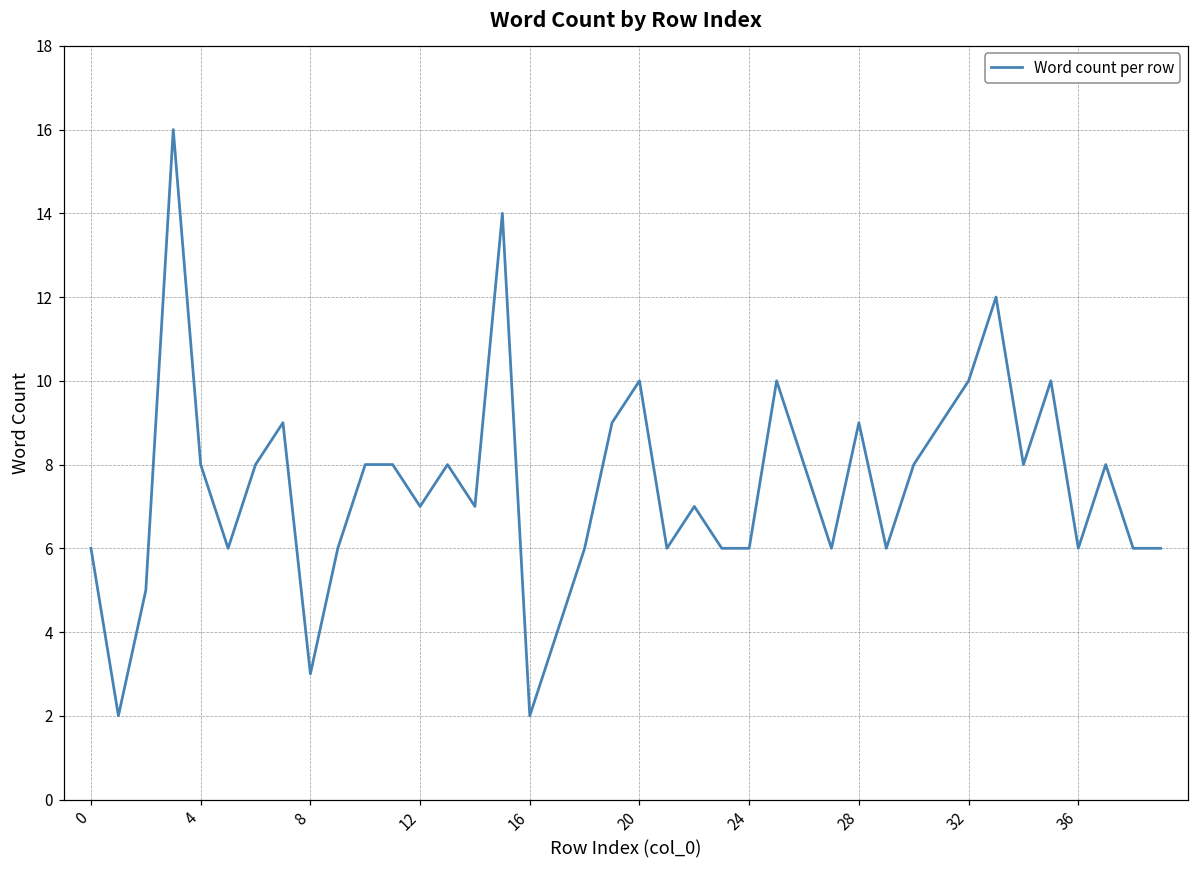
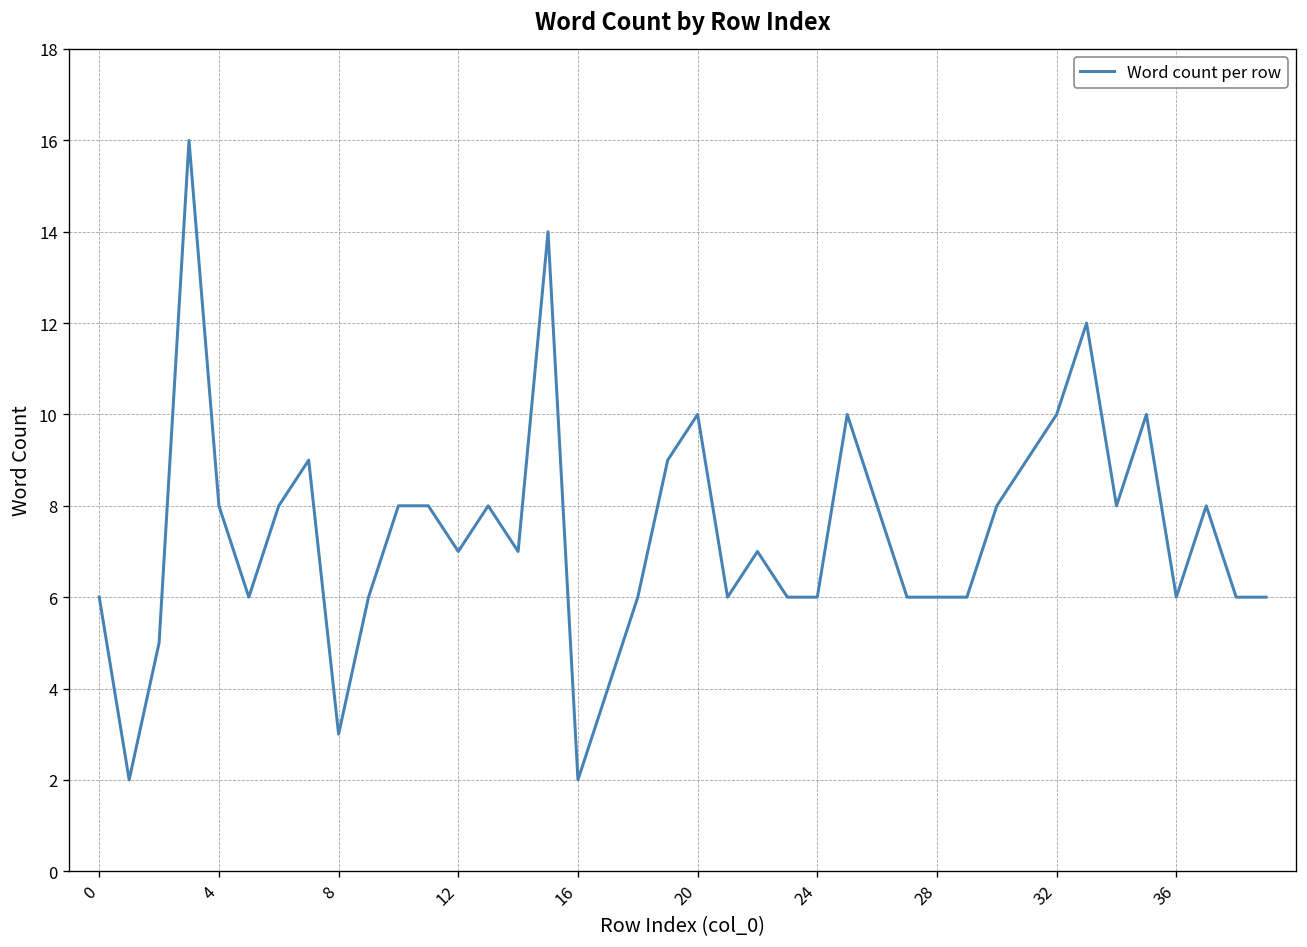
28: 9 -> 6
